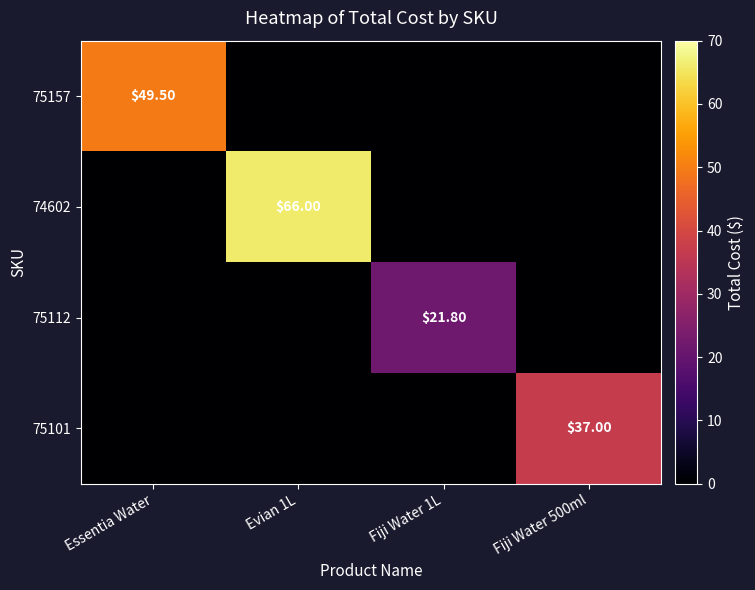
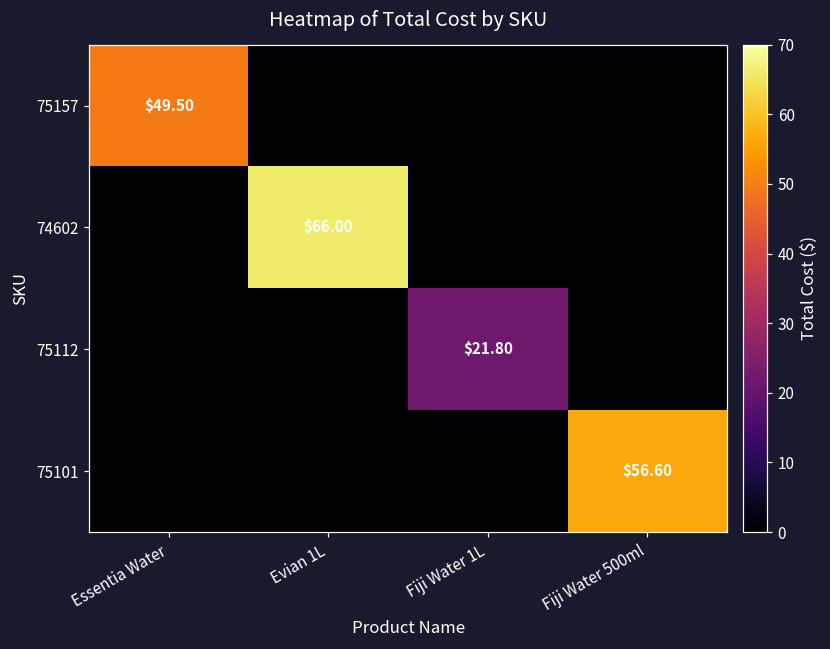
75101, Fiji Water 500ml: $37.00 -> $56.60
